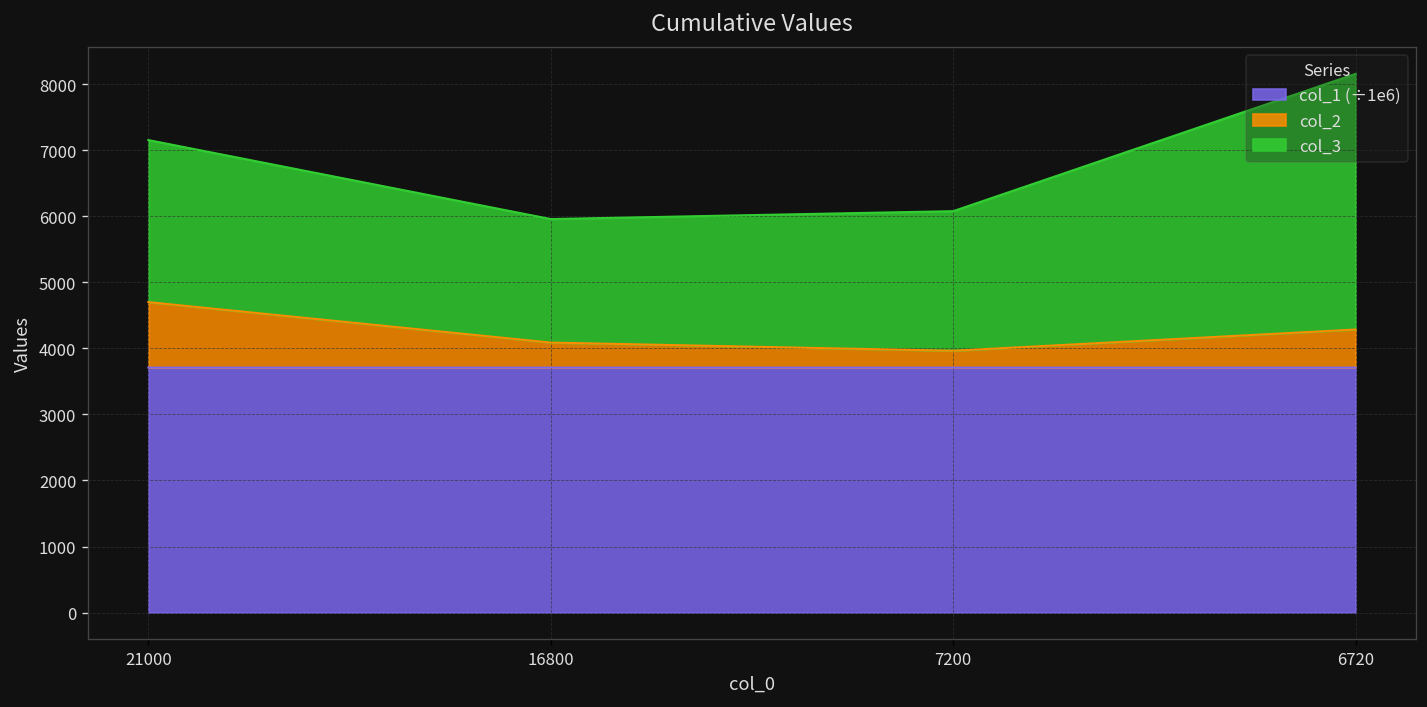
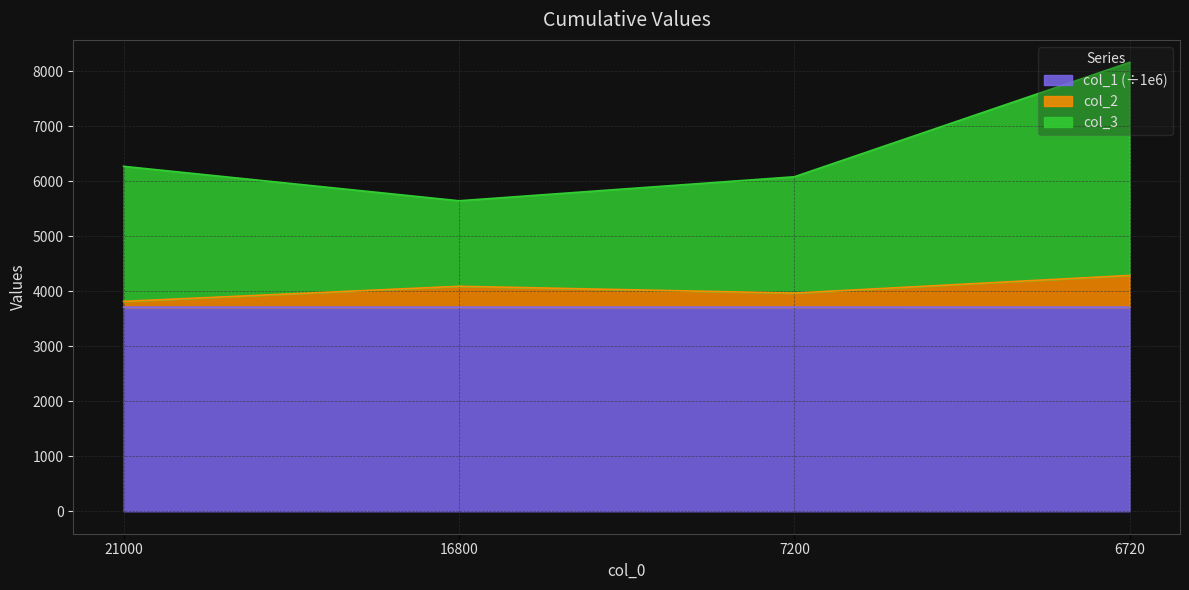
col_2, 21000: 1000 -> 100
col_3, 16800: 1900 -> 1600
